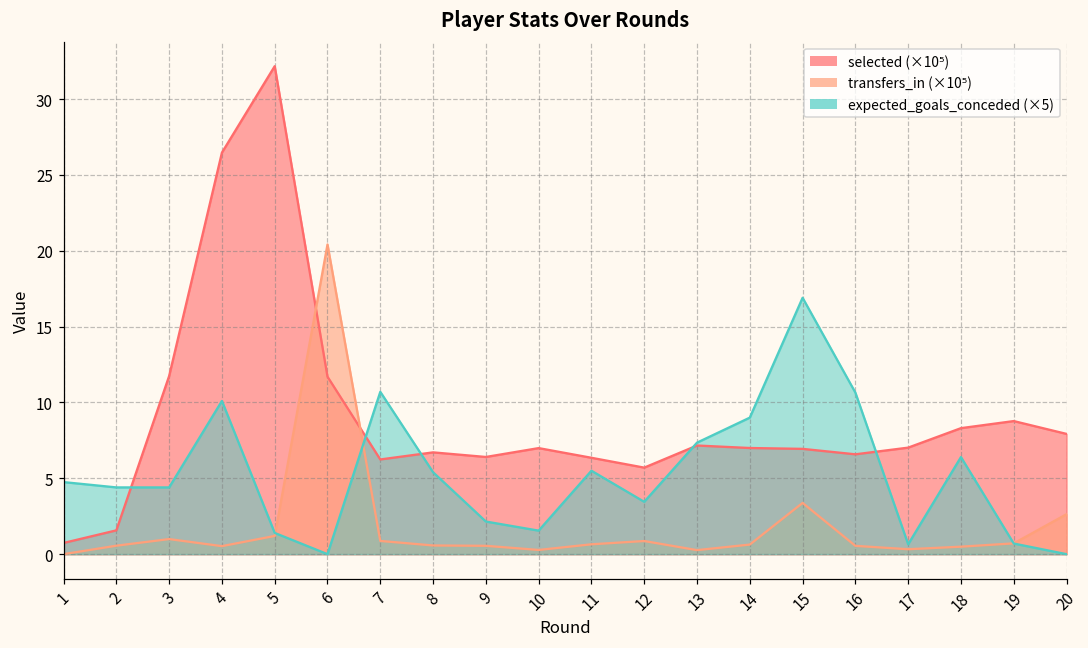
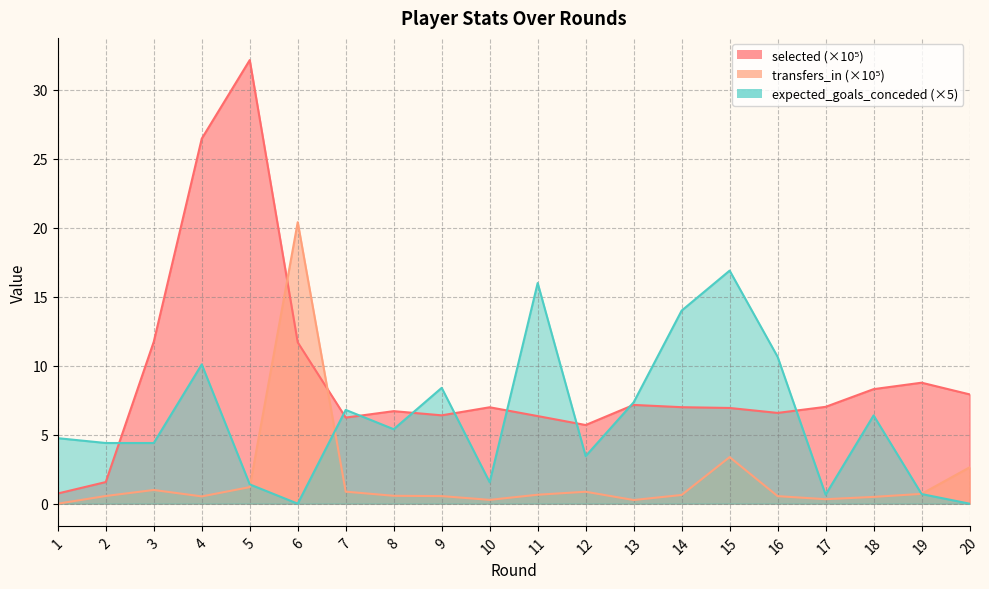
expected_goals_conceded (×5), 7: 10.7 -> 6.8
expected_goals_conceded (×5), 9: 2.2 -> 8.4
expected_goals_conceded (×5), 11: 5.5 -> 16.0
expected_goals_conceded (×5), 14: 9.0 -> 14.0
